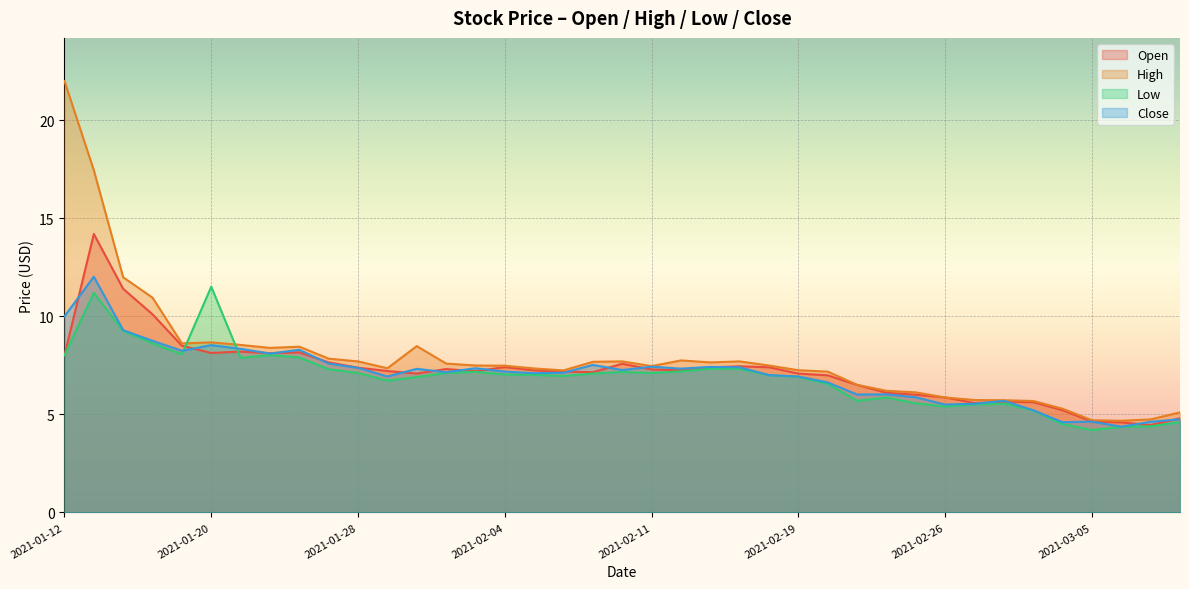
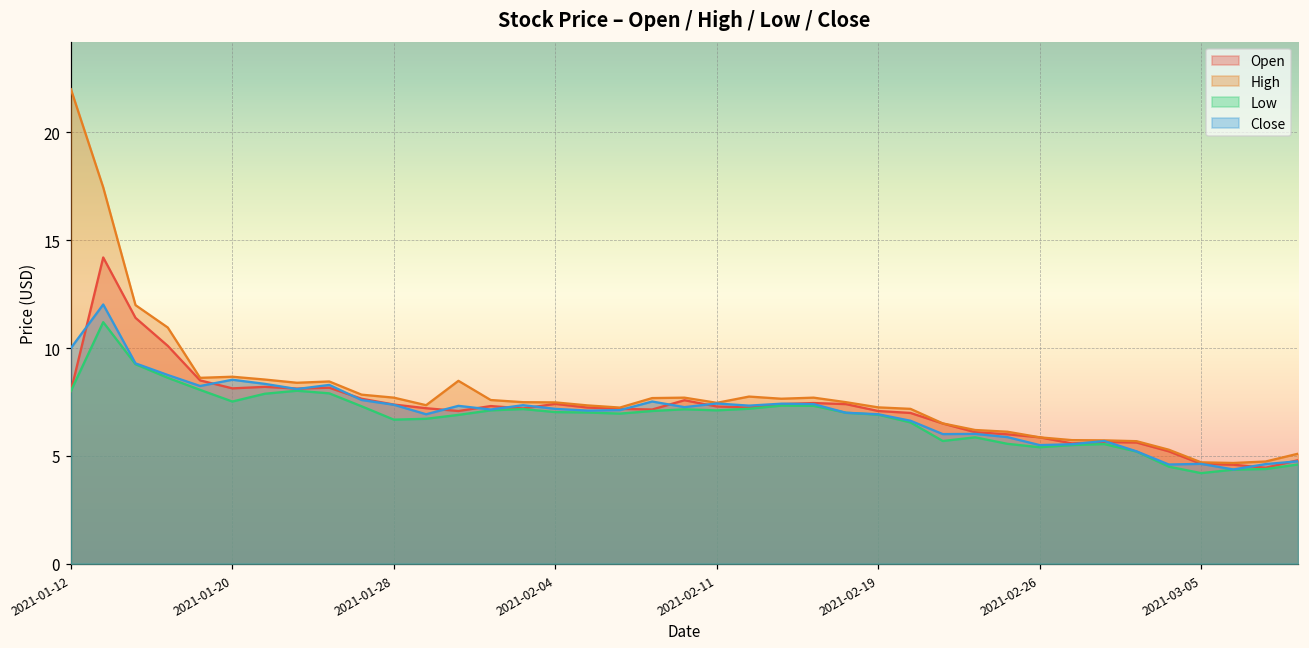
Low, 2021-01-20: 11.5 -> 7.5
Low, 2021-01-28: 7.1 -> 6.7
